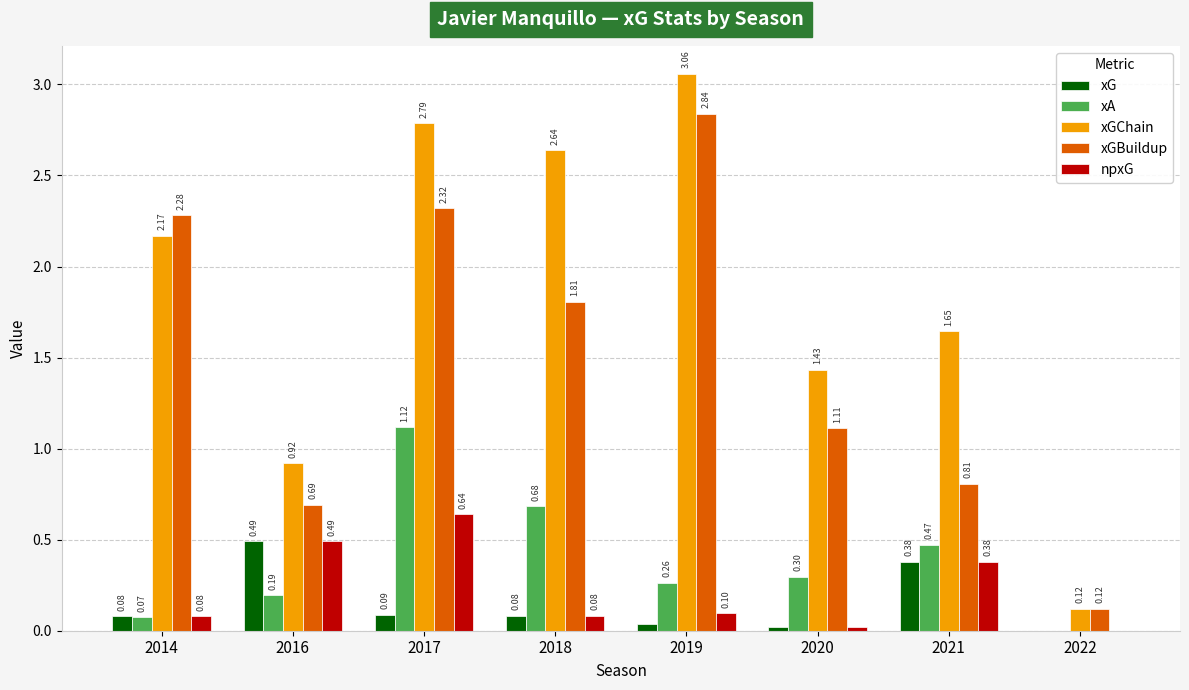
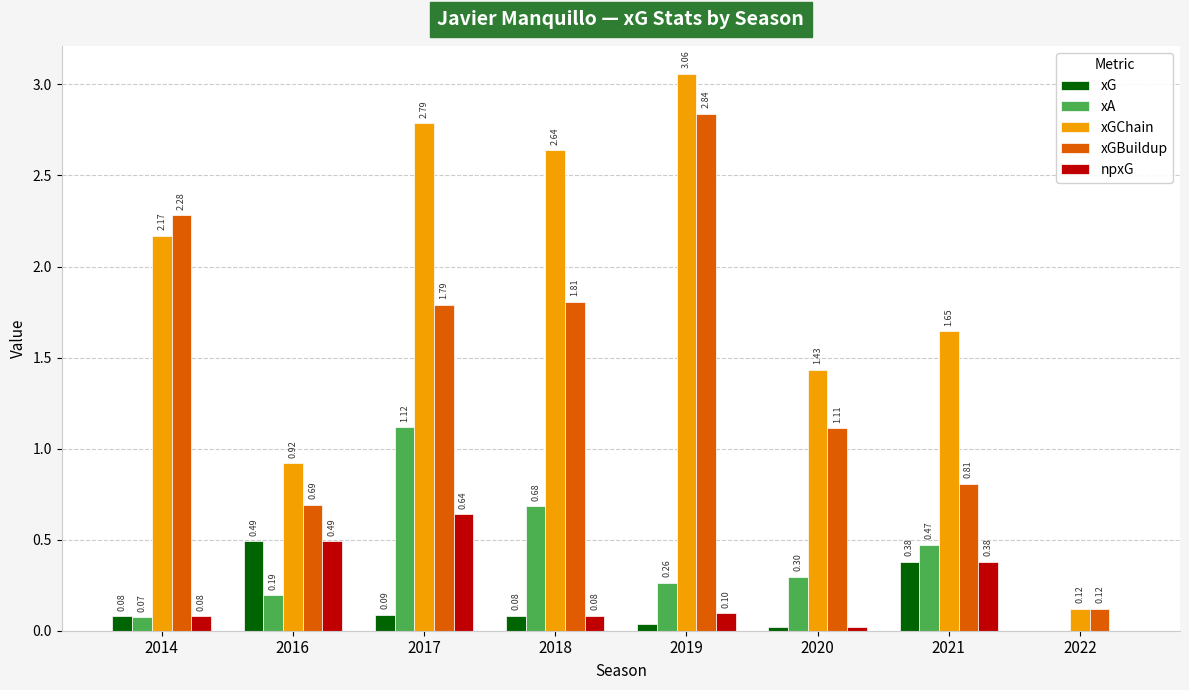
xGBuildup, 2017: 2.32 -> 1.79
